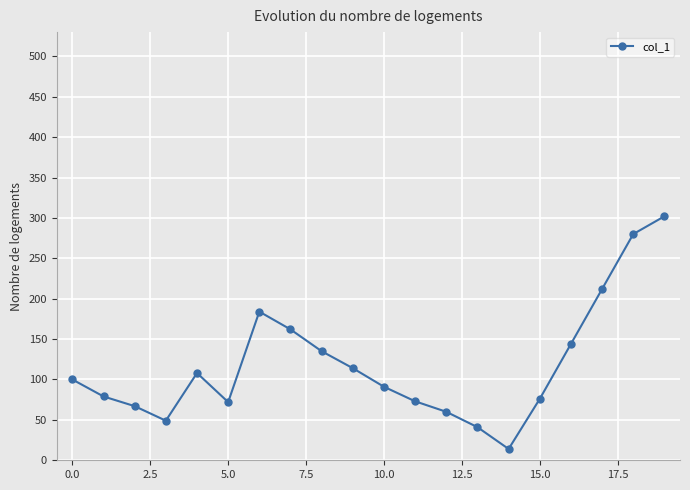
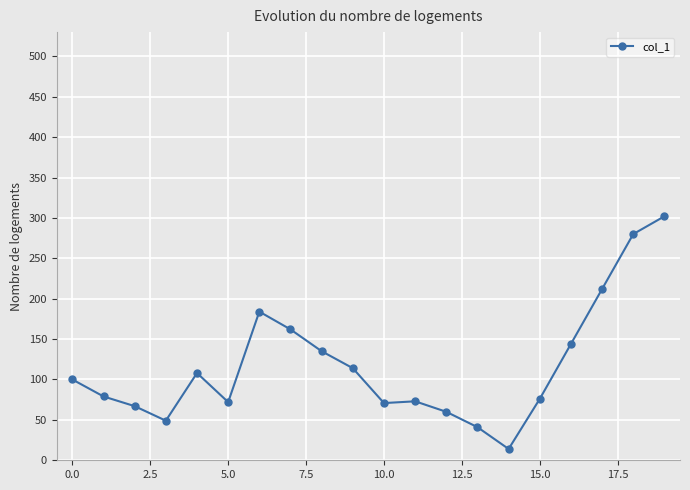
10.0: 90 -> 70
